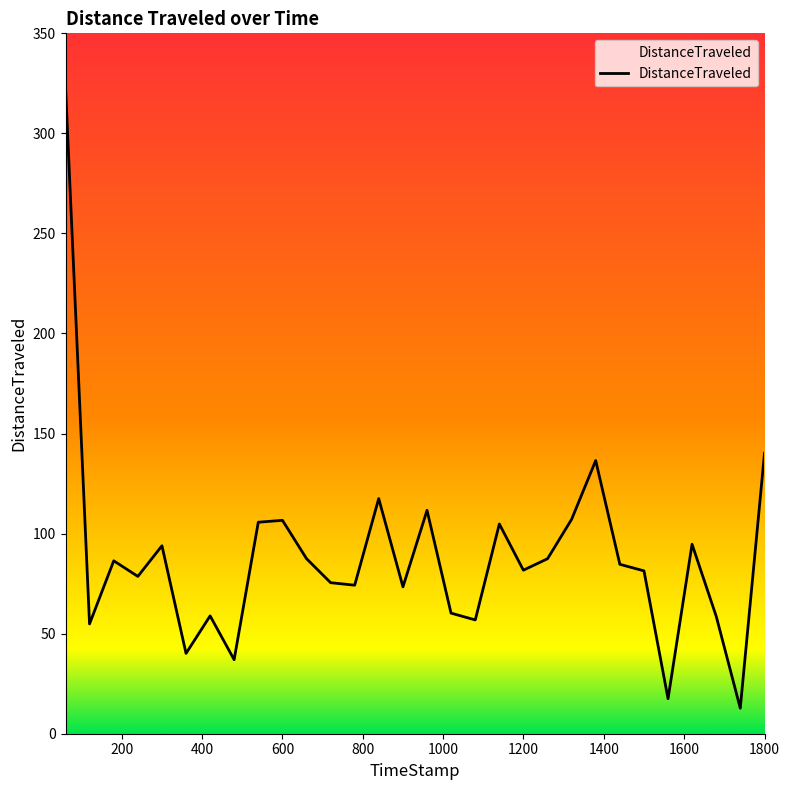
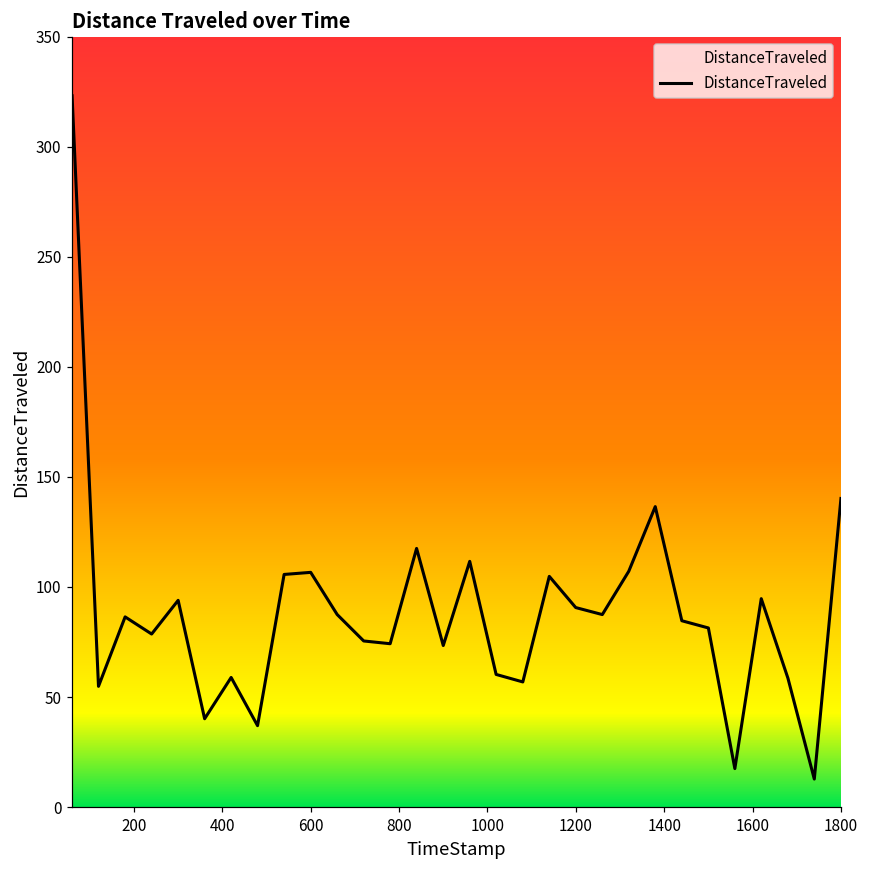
1200: 82 -> 91
